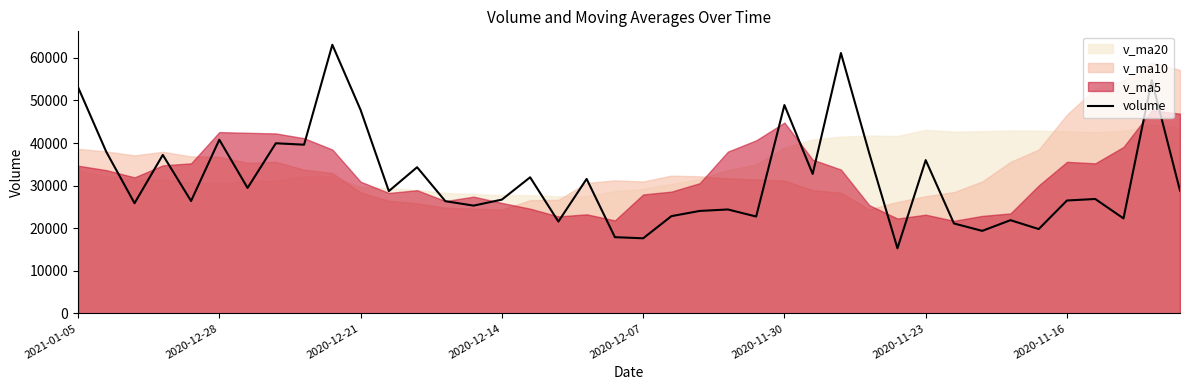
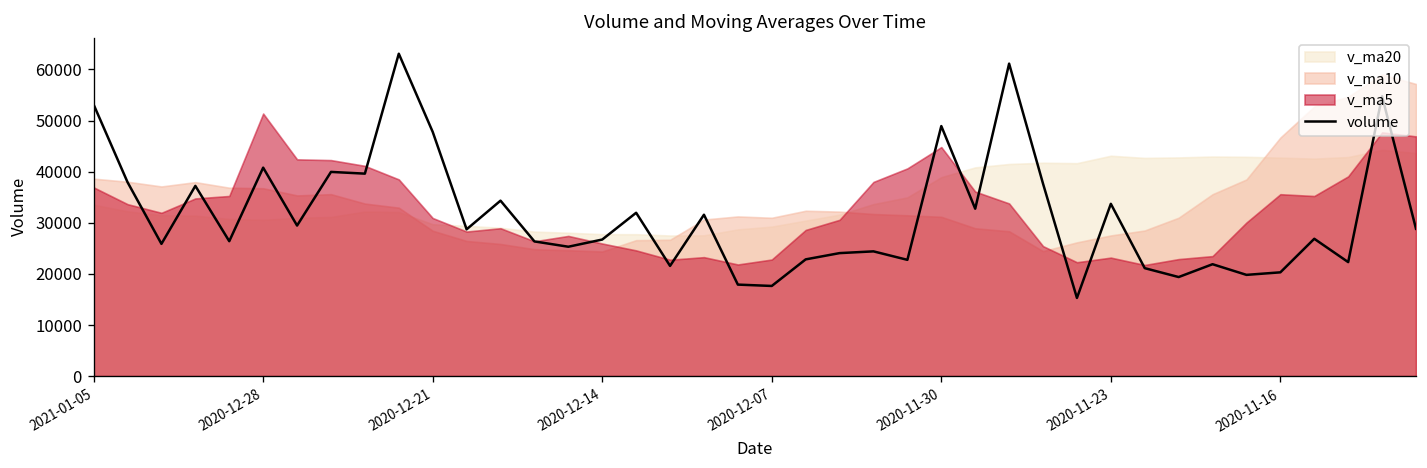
v_ma5, 2021-01-05: 35000 -> 37000
v_ma5, 2020-12-28: 43000 -> 51000
v_ma5, 2020-12-07: 28000 -> 23000
volume, 2020-11-23: 36000 -> 34000
volume, 2020-11-16: 27000 -> 20000
